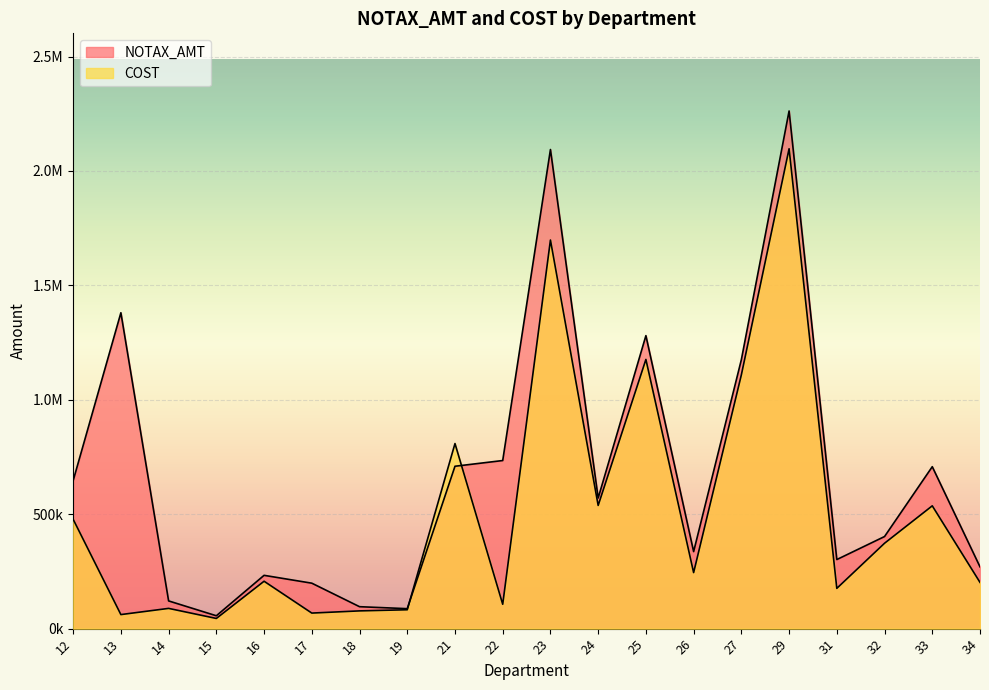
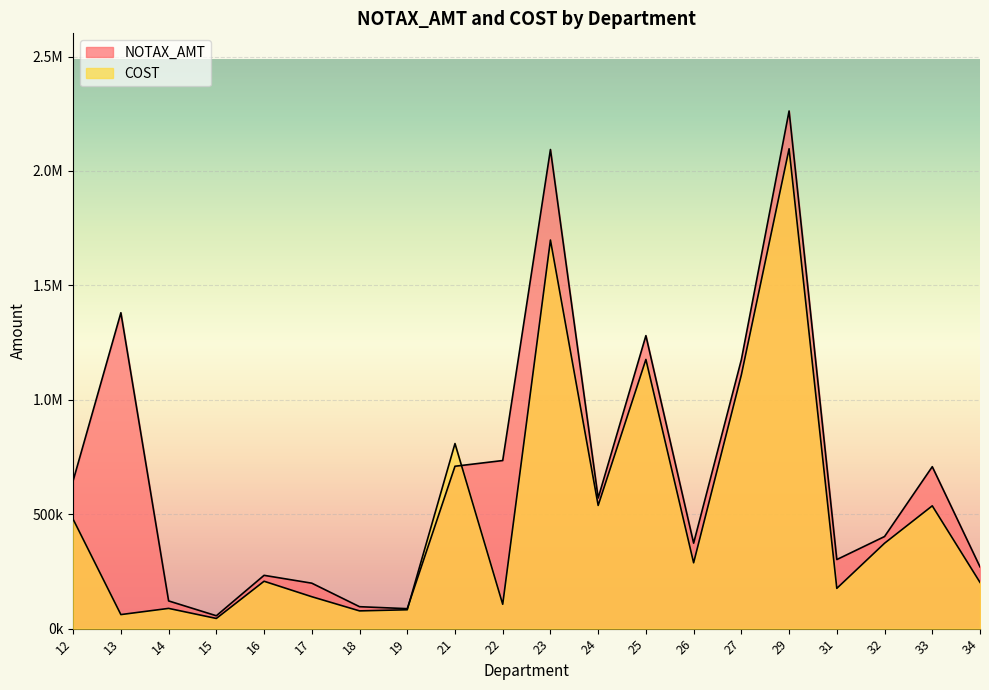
COST, 17: 70000 -> 140000
NOTAX_AMT, 26: 340000 -> 370000
COST, 26: 240000 -> 290000
